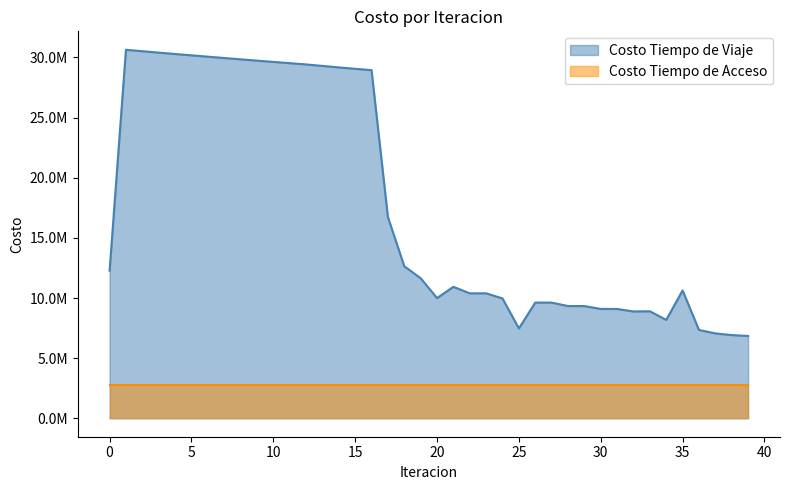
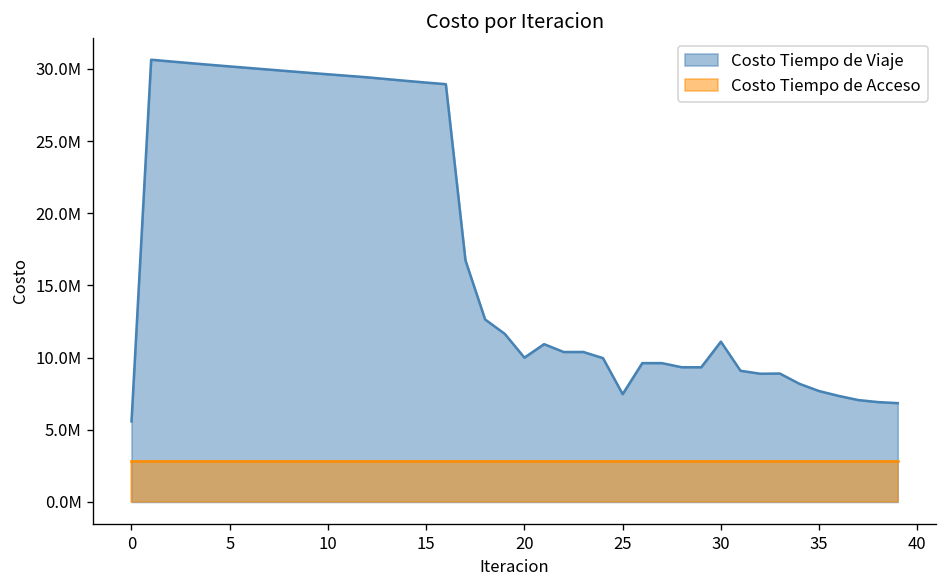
Costo Tiempo de Viaje, 0: 12300000 -> 5600000
Costo Tiempo de Viaje, 30: 9100000 -> 11100000
Costo Tiempo de Viaje, 35: 10600000 -> 7700000
